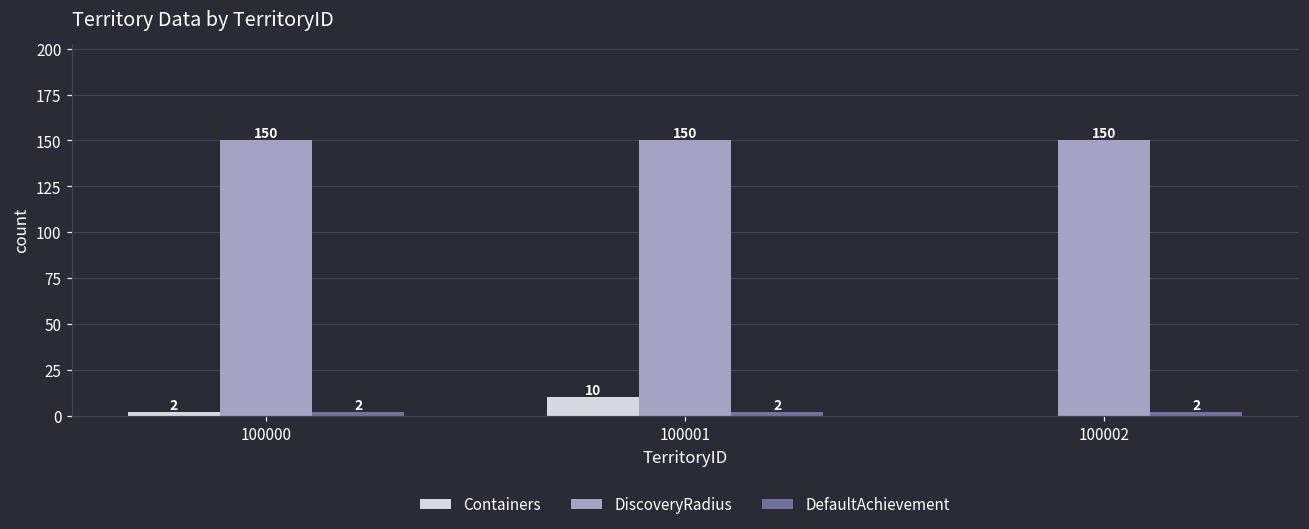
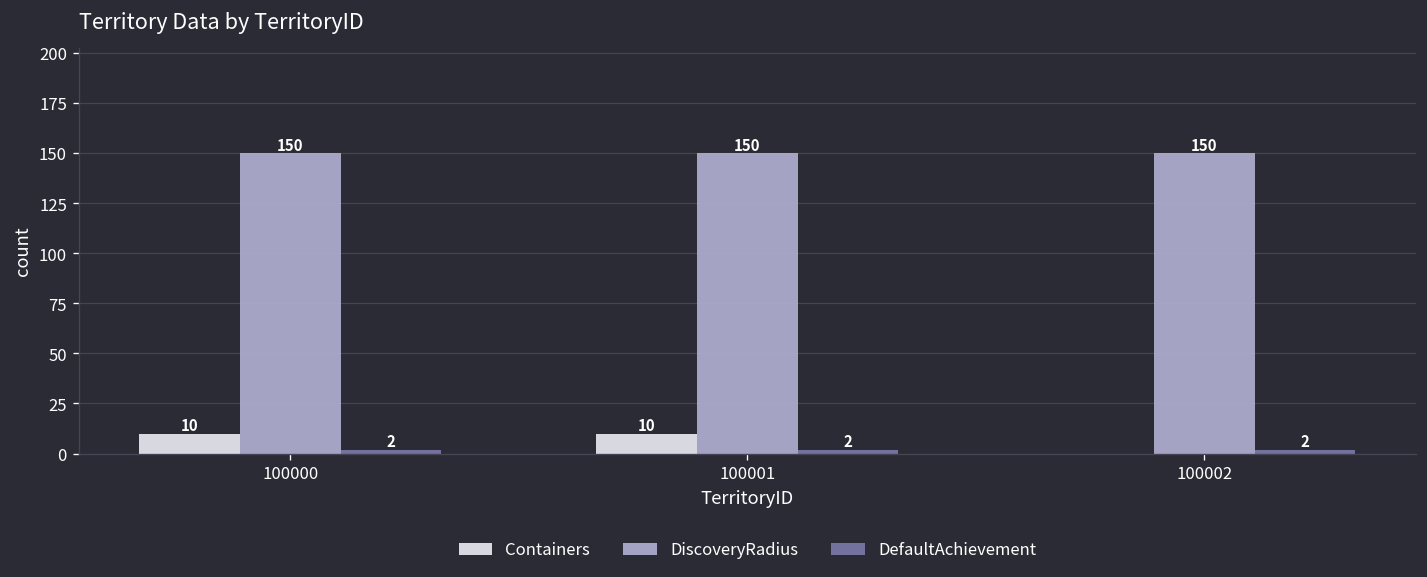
Containers, 100000: 2 -> 10
